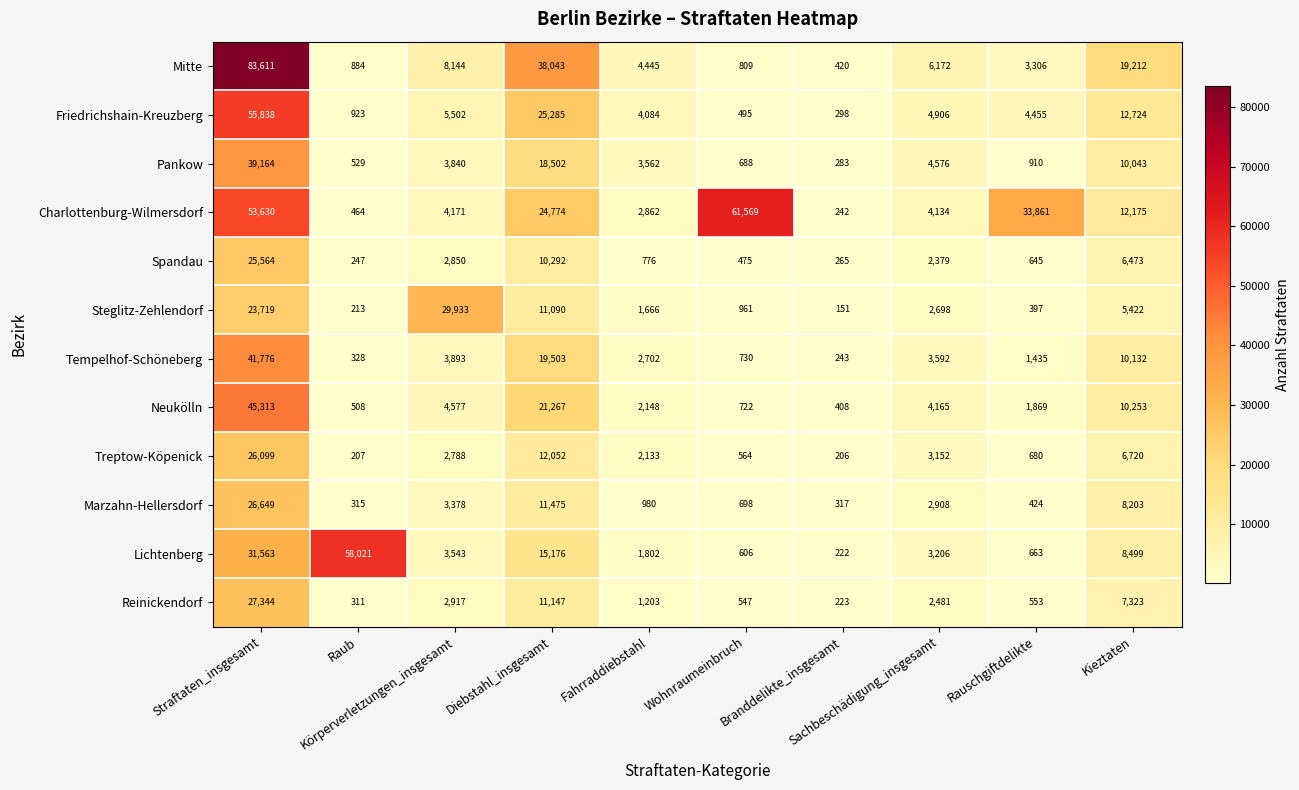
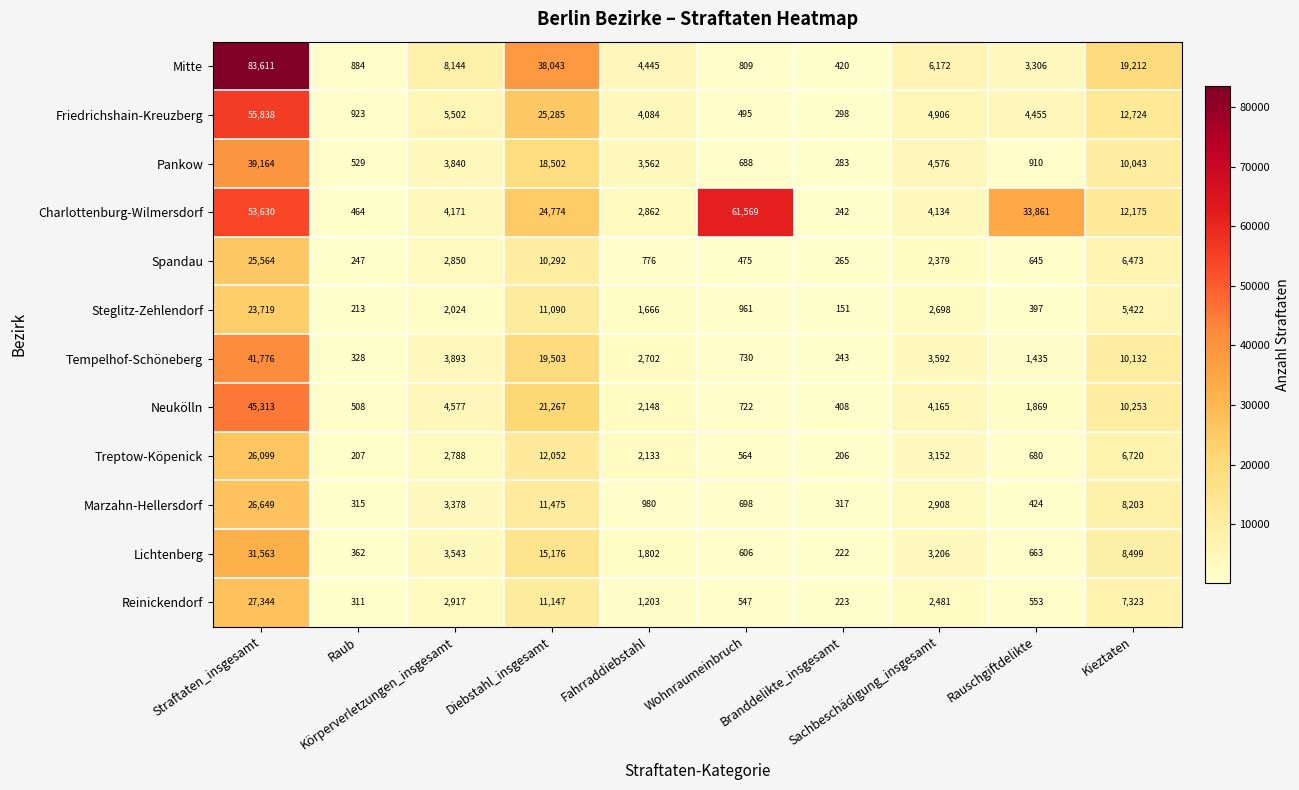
Steglitz-Zehlendorf, Körperverletzungen_insgesamt: 29,933 -> 2,024
Lichtenberg, Raub: 58,021 -> 362
